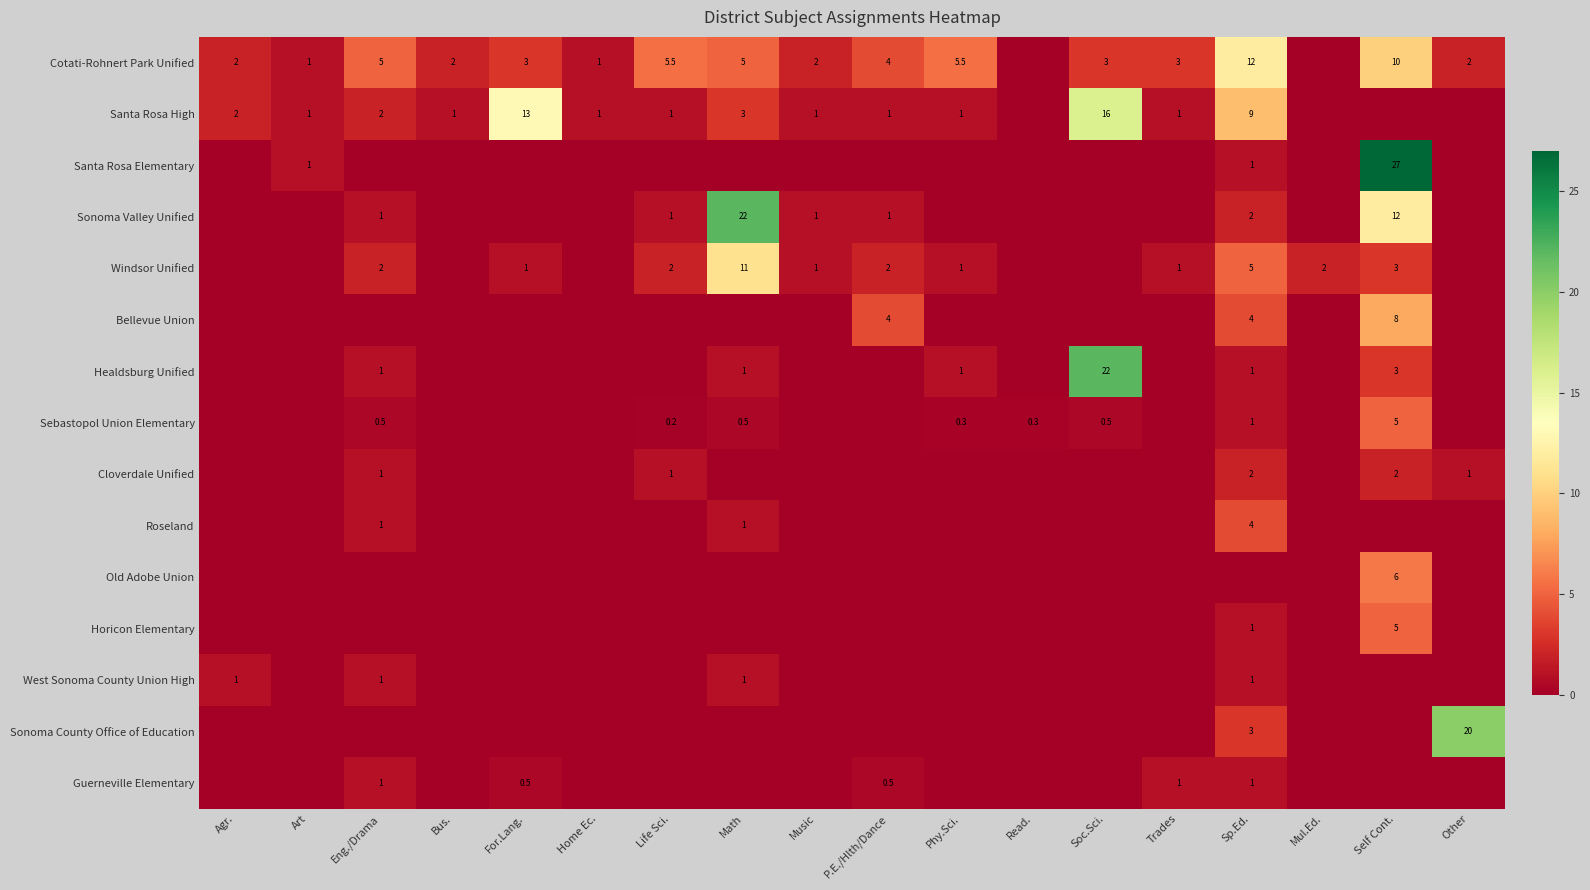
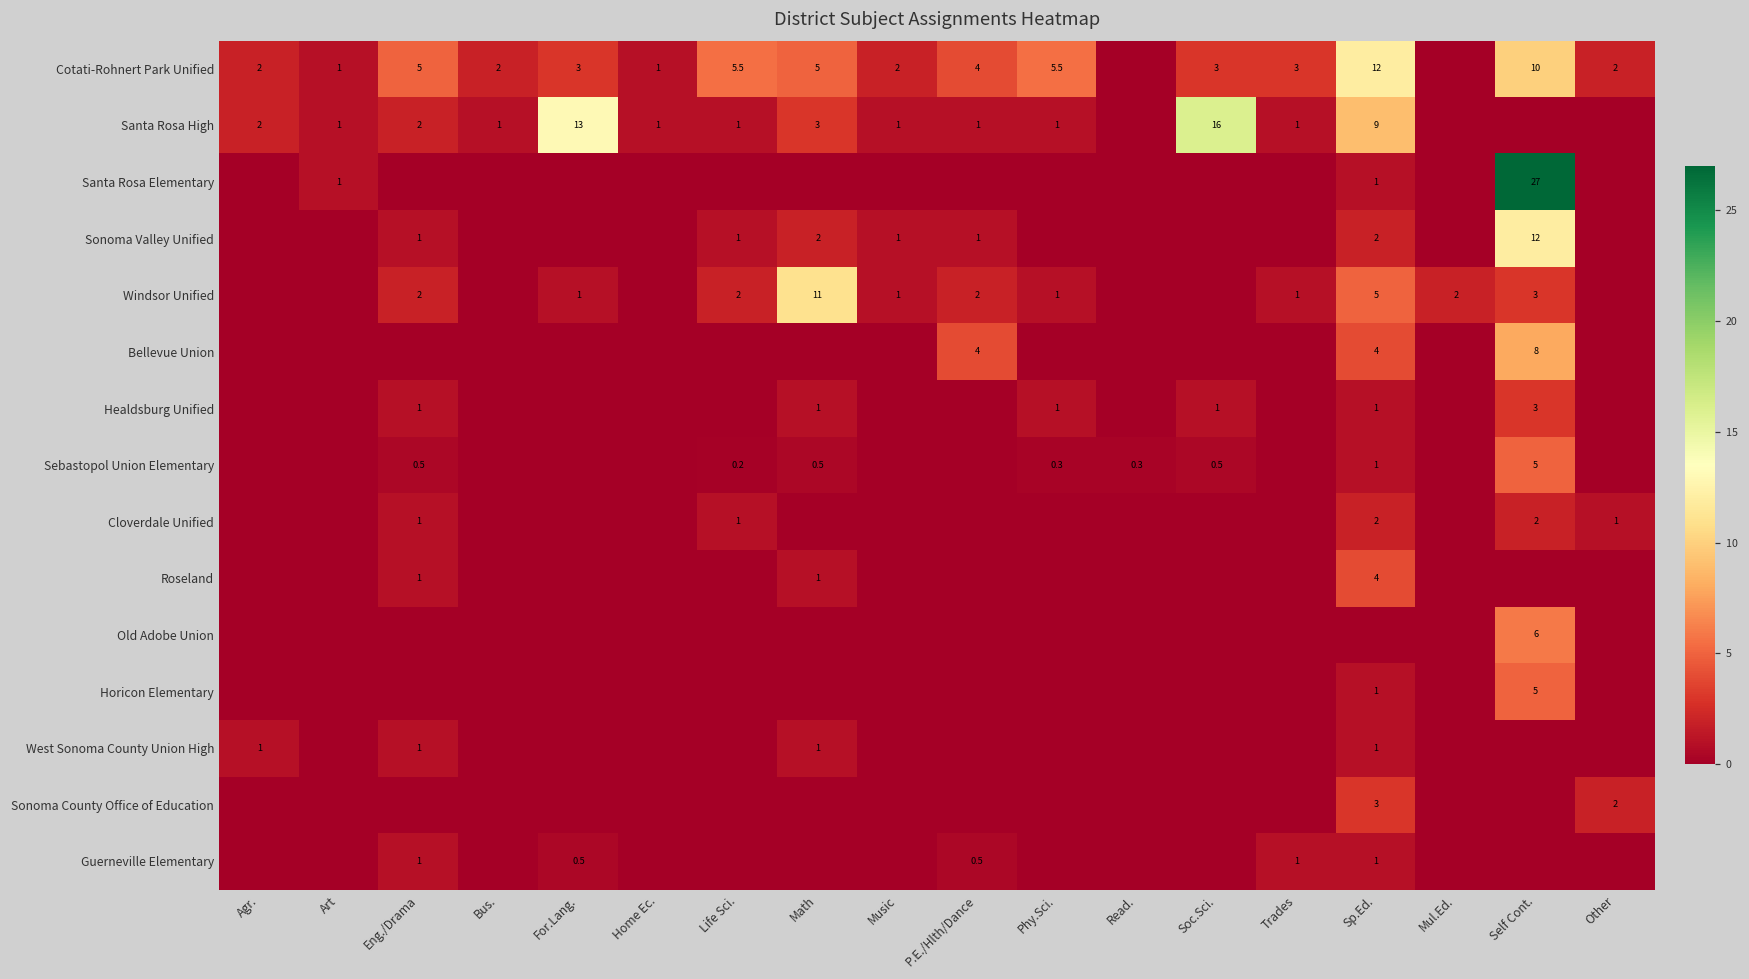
Sonoma Valley Unified, Math: 22 -> 2
Healdsburg Unified, Soc.Sci.: 22 -> 1
Sonoma County Office of Education, Other: 20 -> 2
